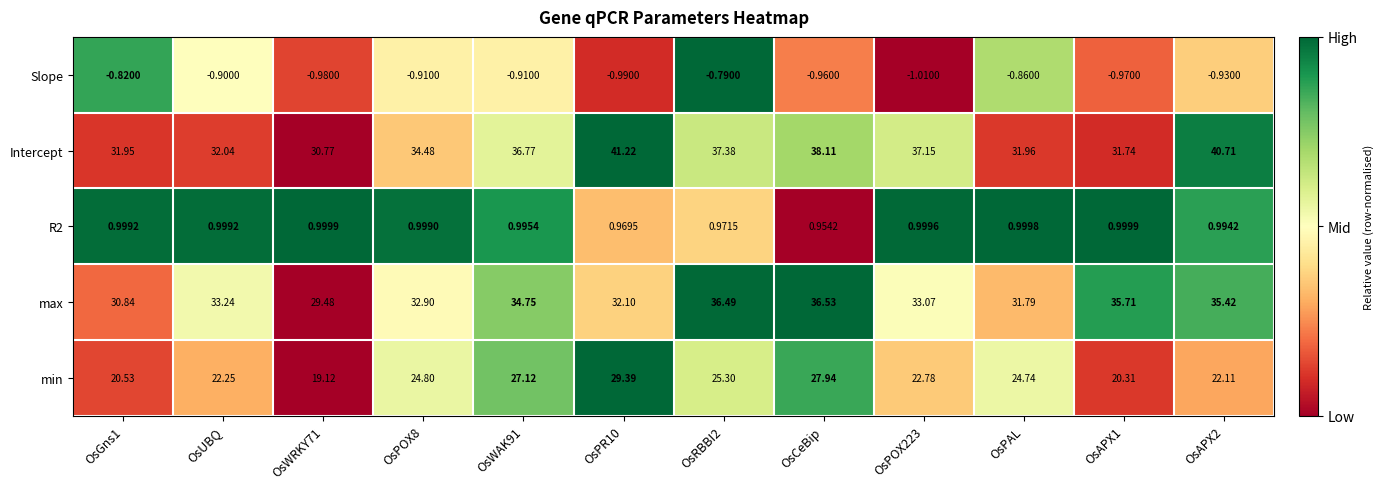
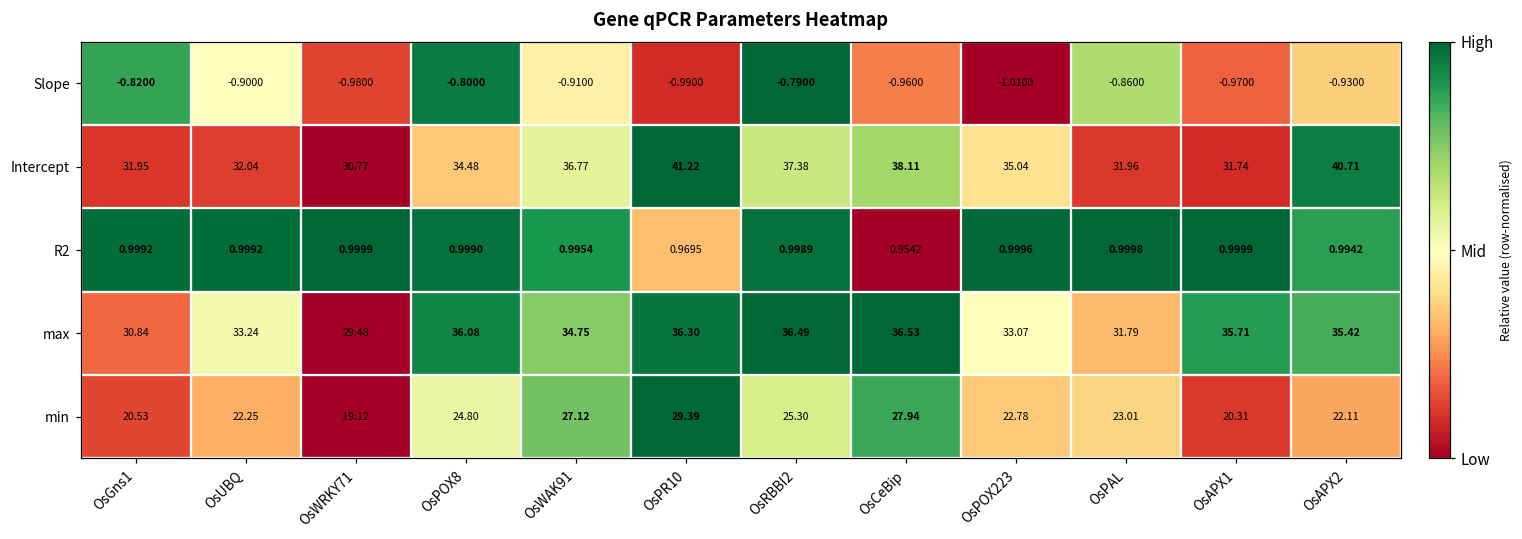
Slope, OsPOX8: -0.9100 -> -0.8000
Intercept, OsPOX223: 37.15 -> 35.04
R2, OsRBBI2: 0.9715 -> 0.9989
max, OsPOX8: 32.90 -> 36.08
max, OsPR10: 32.10 -> 36.30
min, OsPAL: 24.74 -> 23.01
